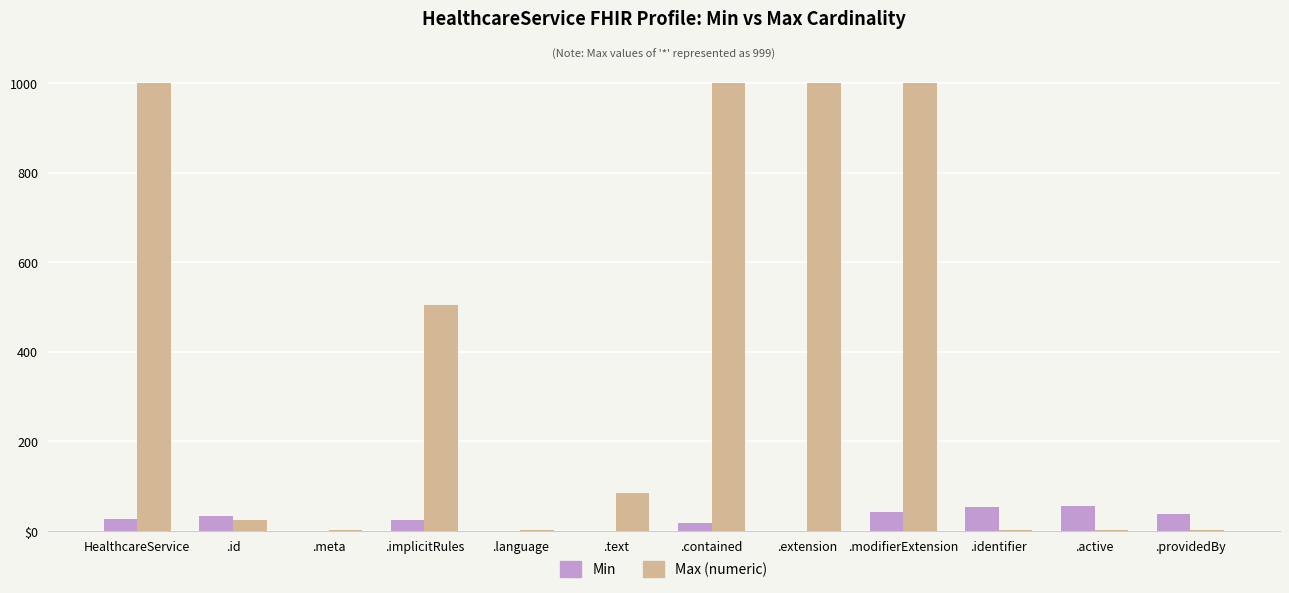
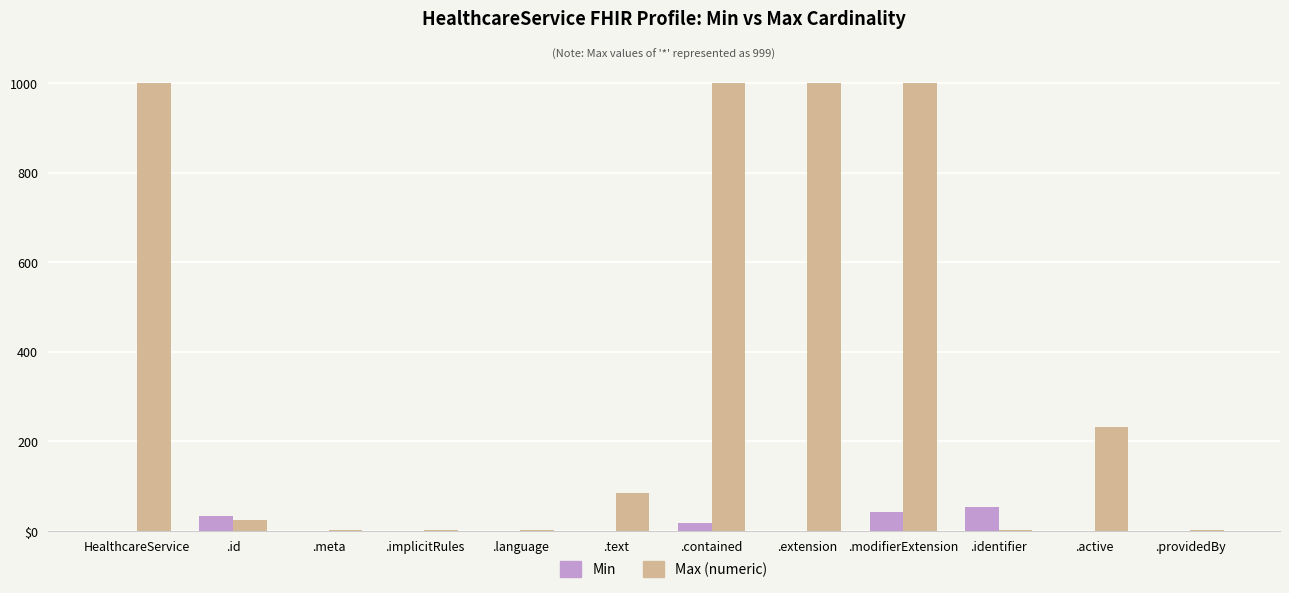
Min, HealthcareService: 30 -> 0
Min, .implicitRules: 30 -> 0
Max (numeric), .implicitRules: 500 -> 0
Min, .active: 60 -> 0
Max (numeric), .active: 0 -> 230
Min, .providedBy: 40 -> 0
